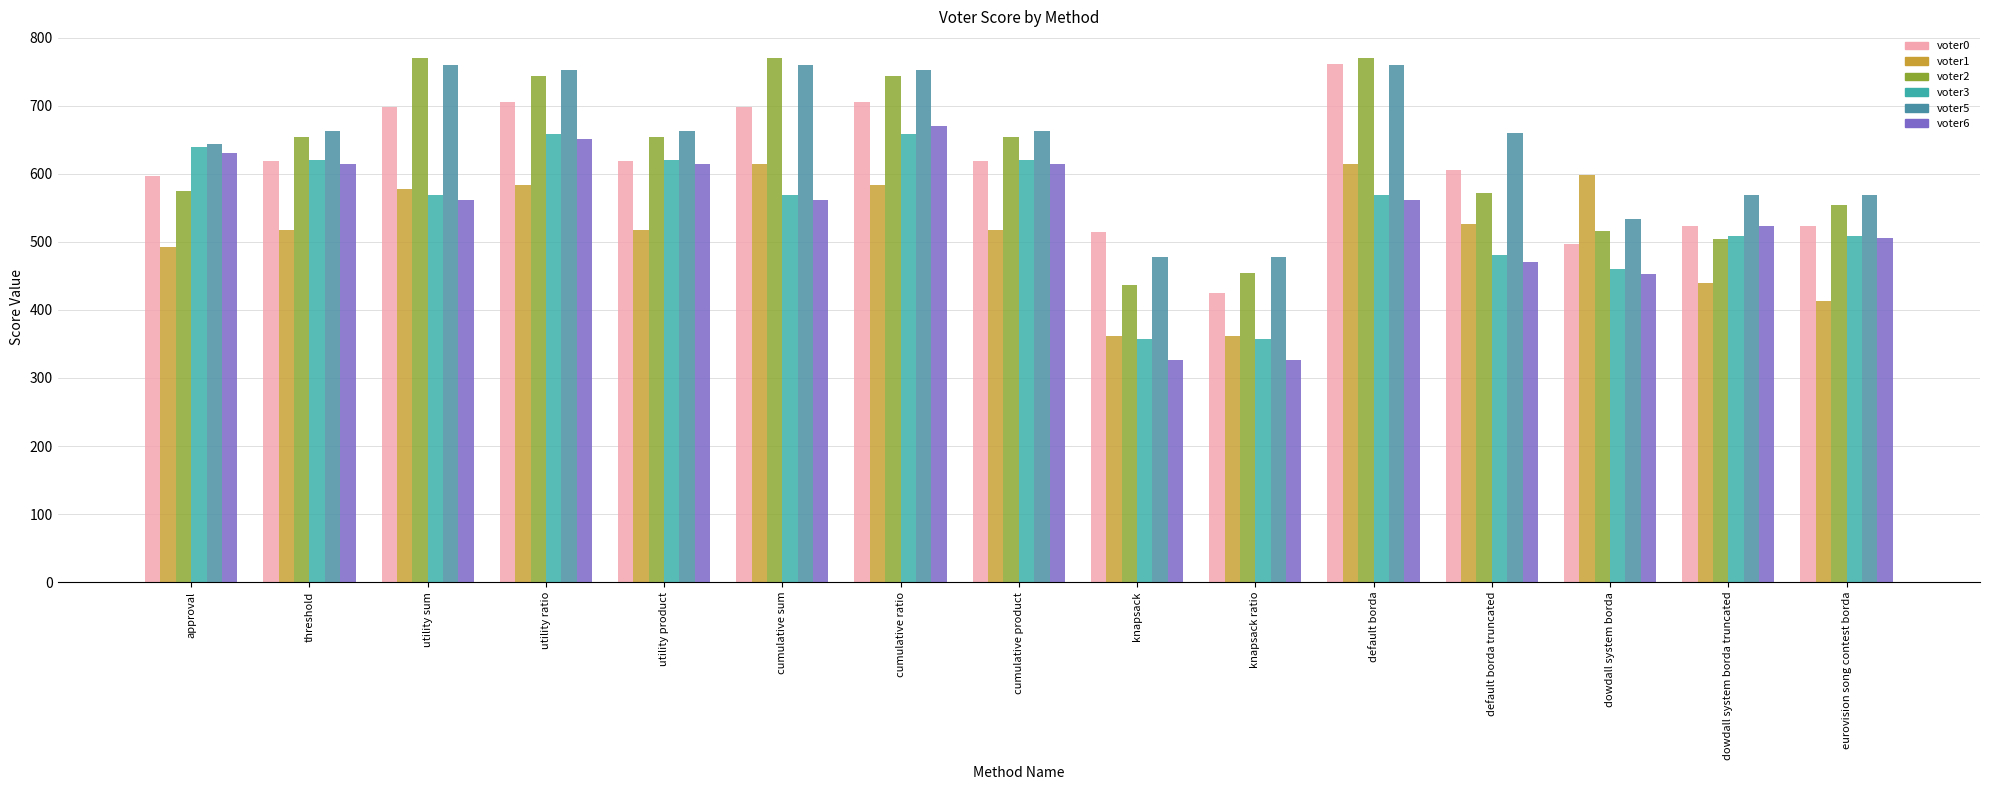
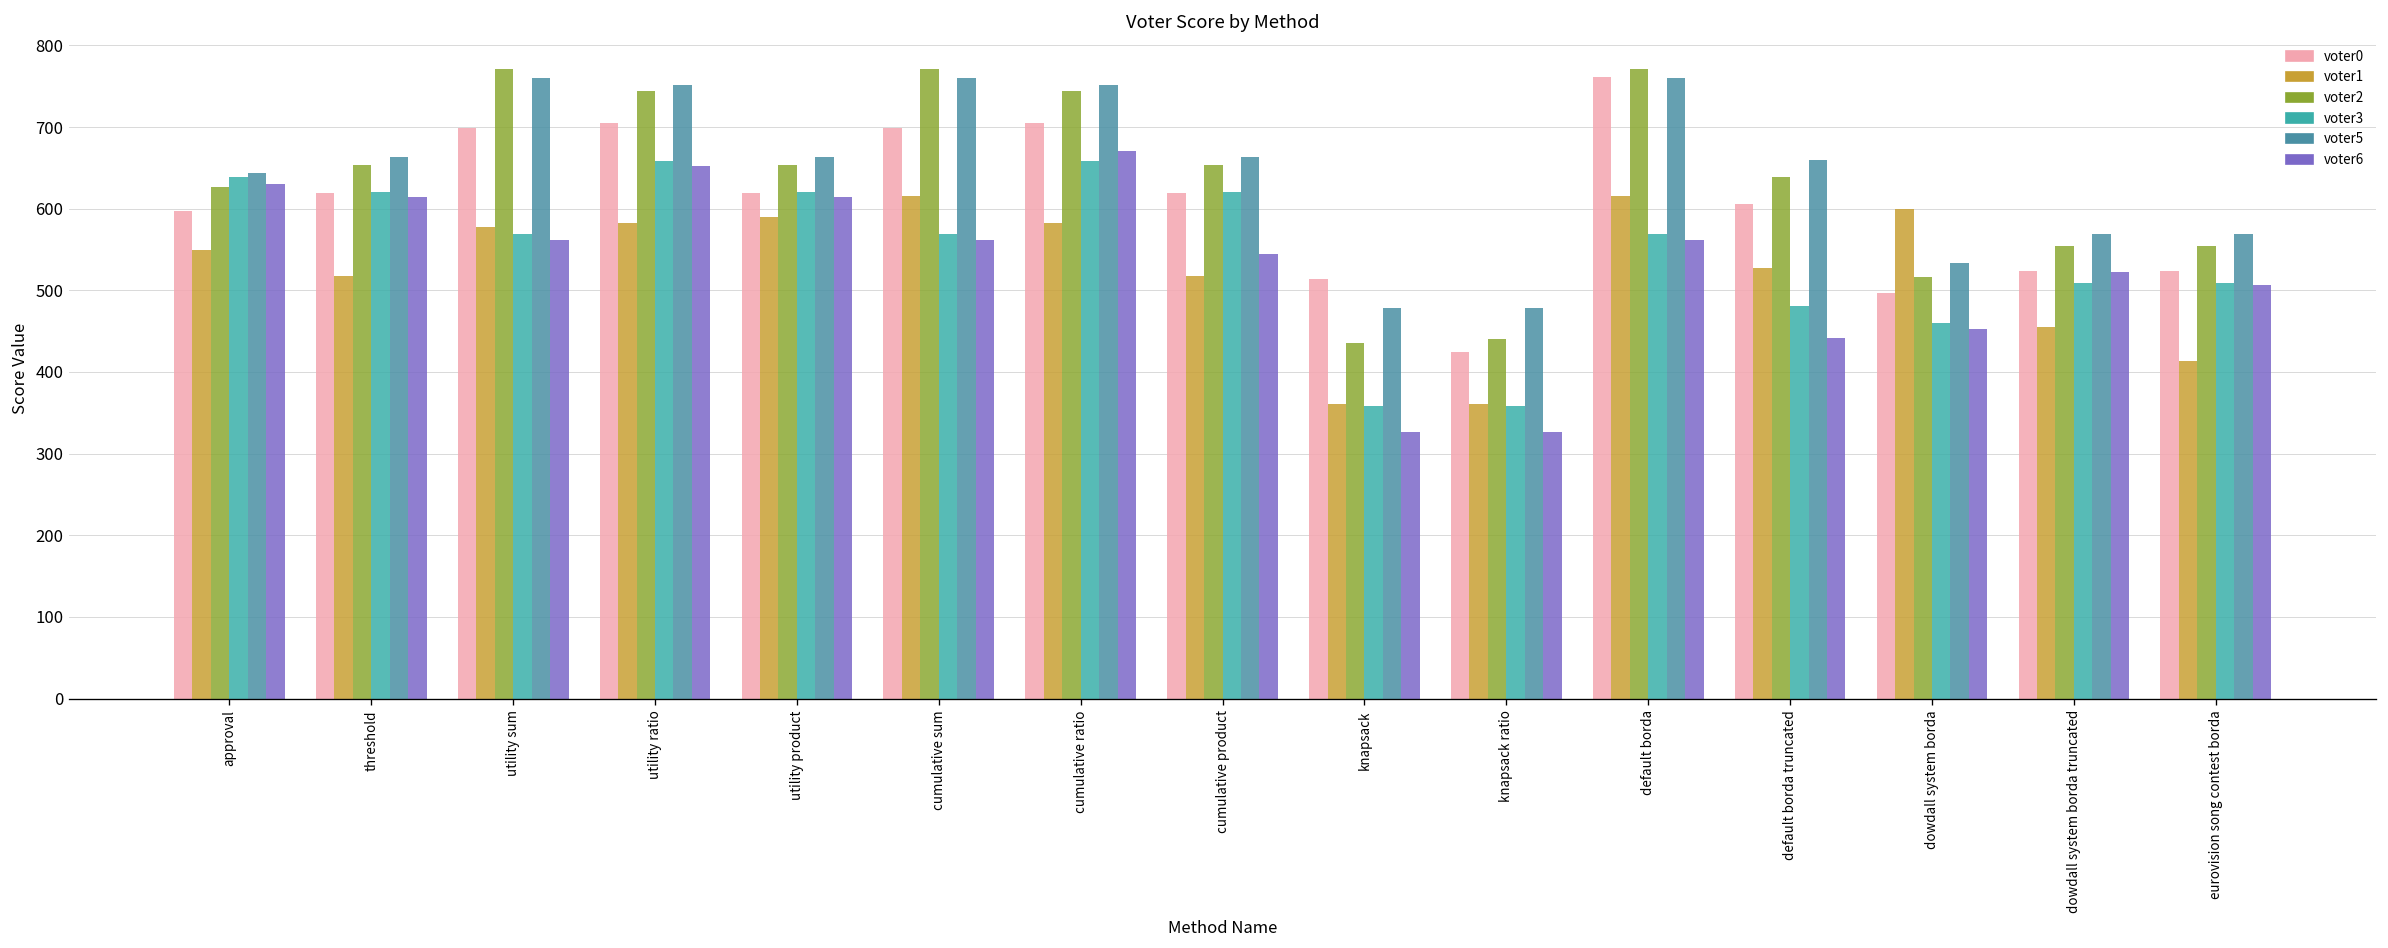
voter1, approval: 490 -> 550
voter2, approval: 580 -> 630
voter1, utility product: 520 -> 590
voter6, cumulative product: 610 -> 550
voter2, knapsack ratio: 460 -> 440
voter2, default borda truncated: 570 -> 640
voter6, default borda truncated: 470 -> 440
voter1, dowdall system borda truncated: 440 -> 460
voter2, dowdall system borda truncated: 510 -> 550
